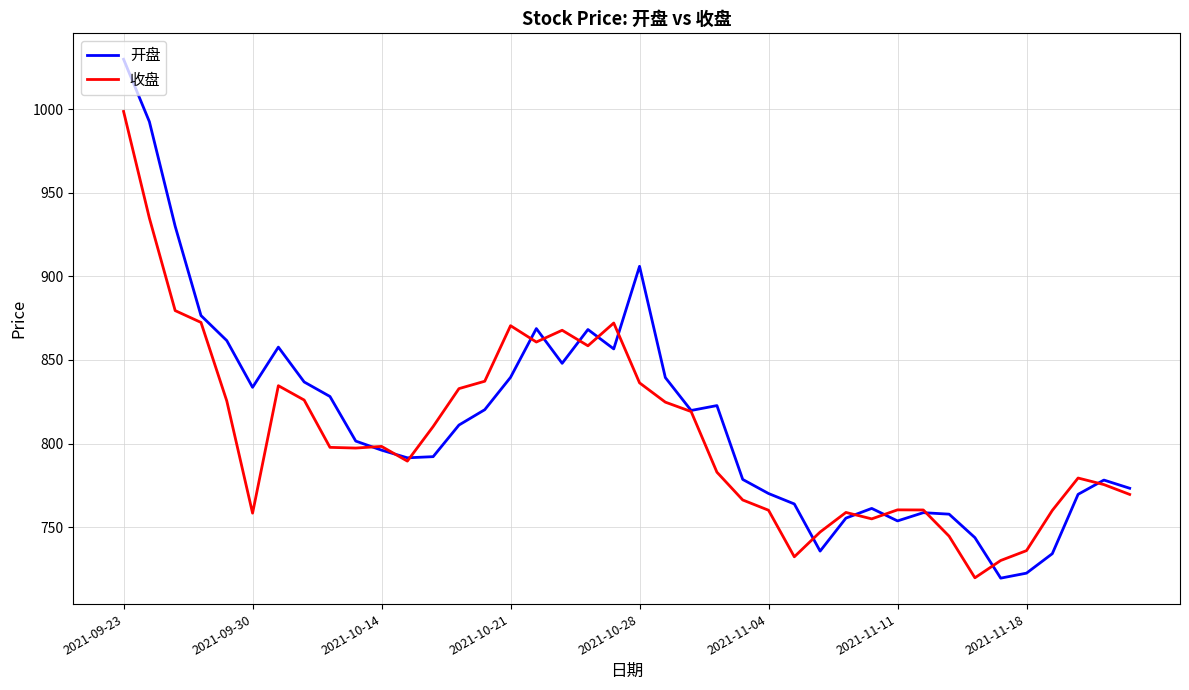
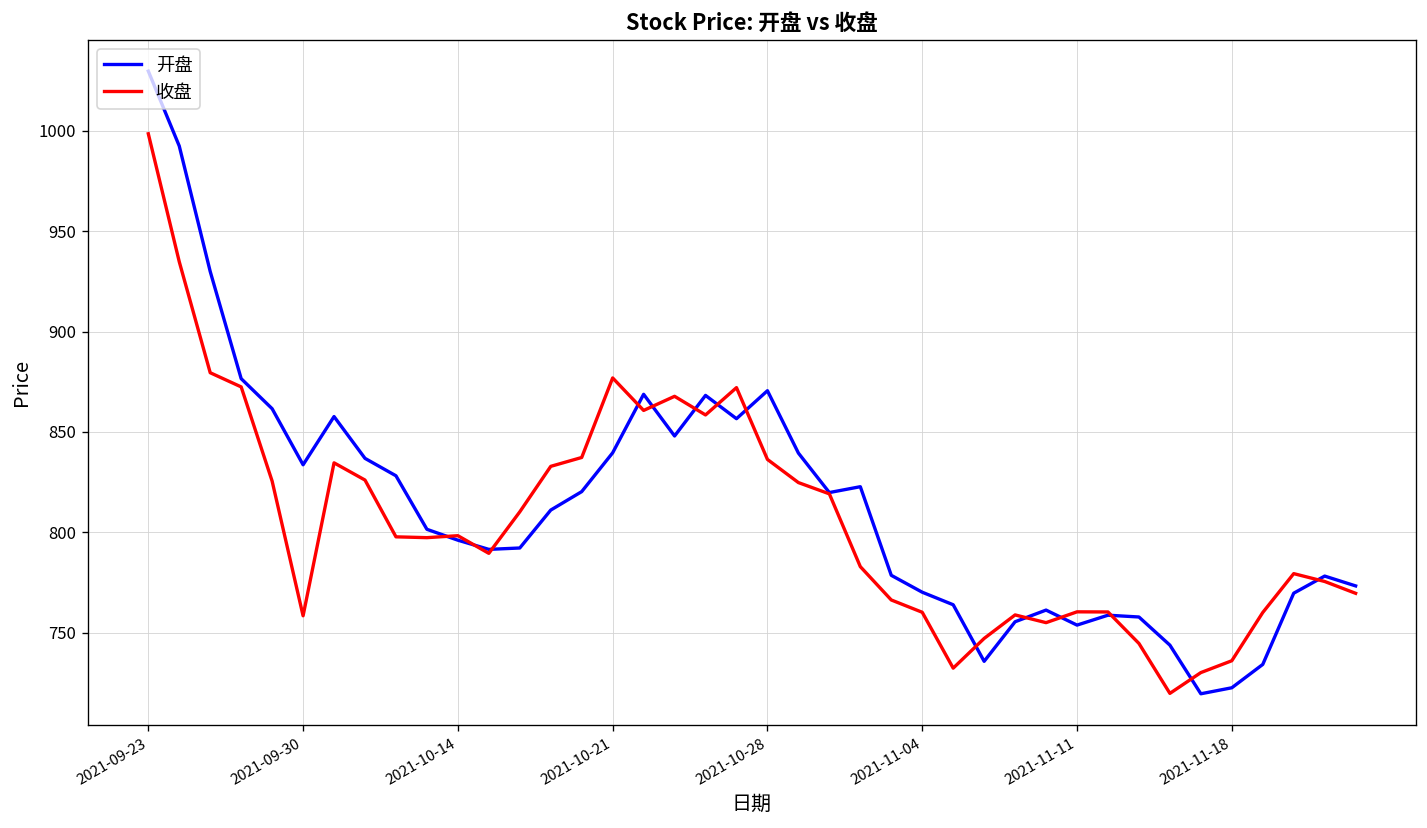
收盘, 2021-10-21: 870 -> 877
开盘, 2021-10-28: 906 -> 871
